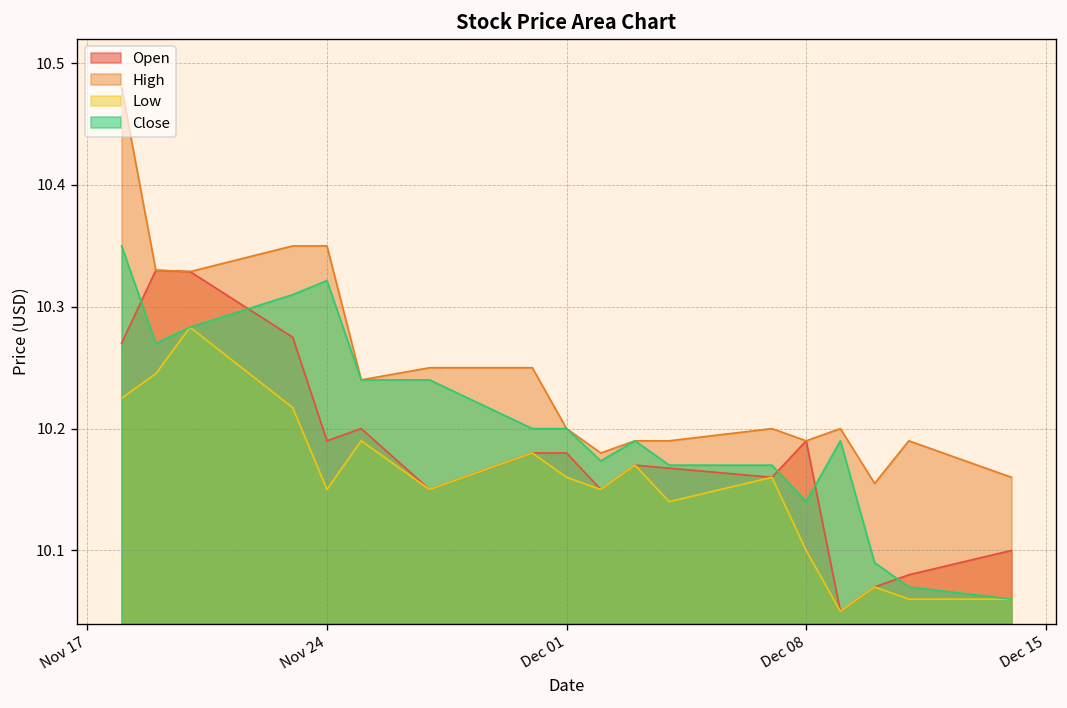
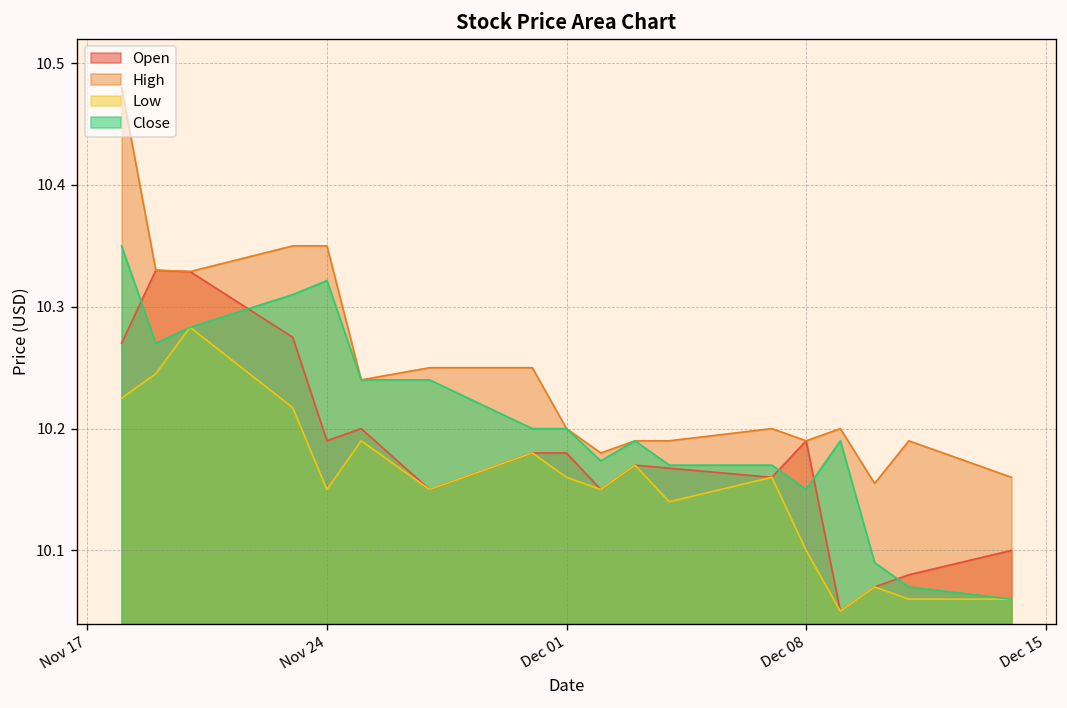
Close, Dec 08: 10.14 -> 10.15
